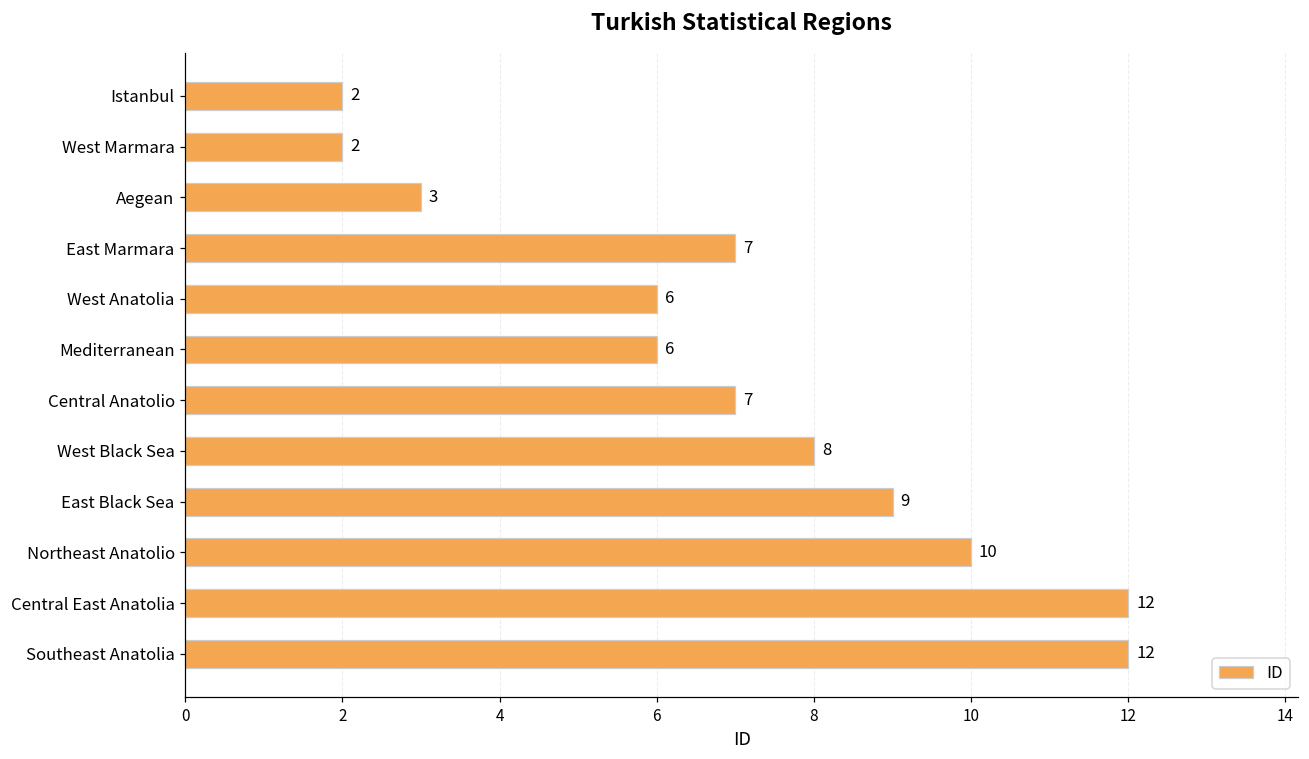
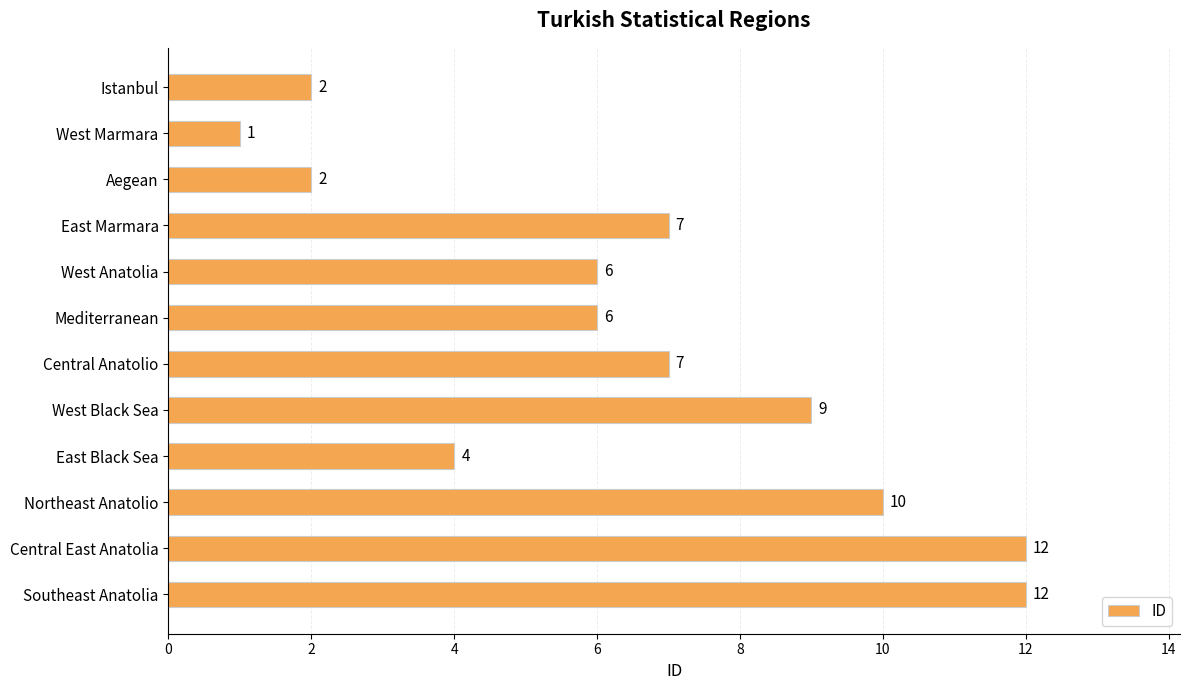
West Marmara: 2 -> 1
Aegean: 3 -> 2
West Black Sea: 8 -> 9
East Black Sea: 9 -> 4
